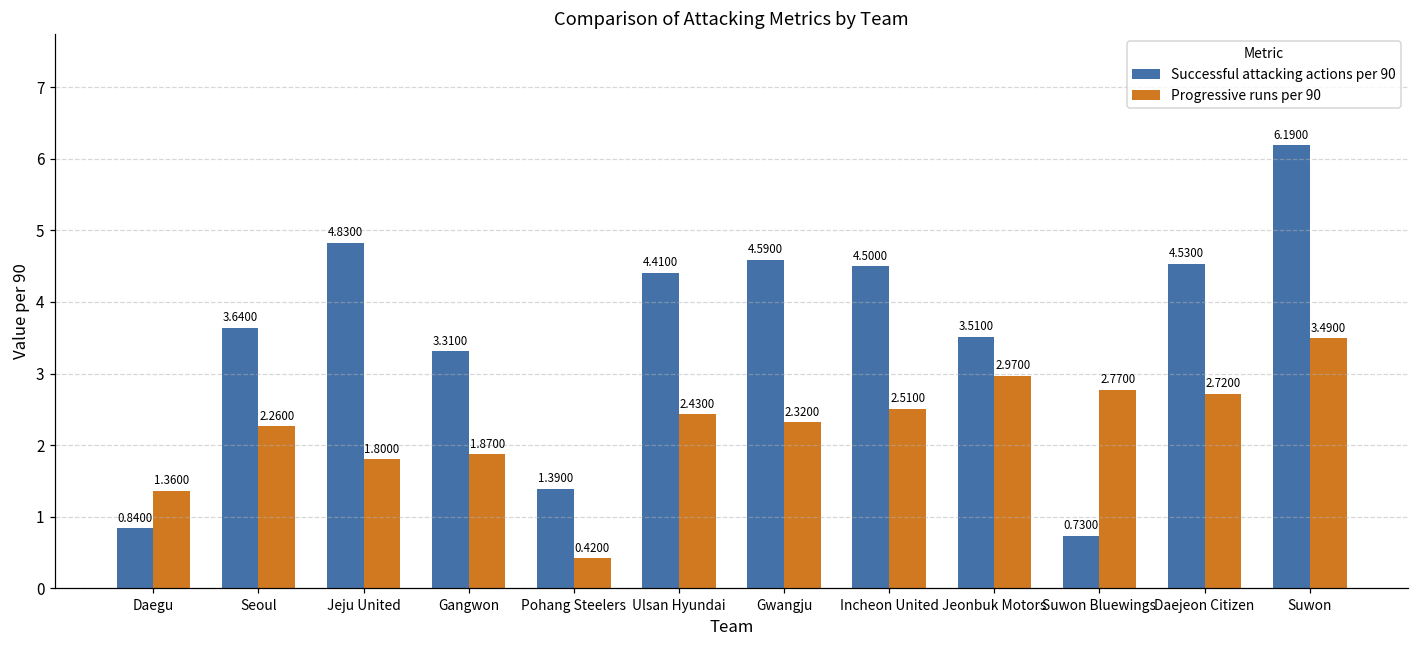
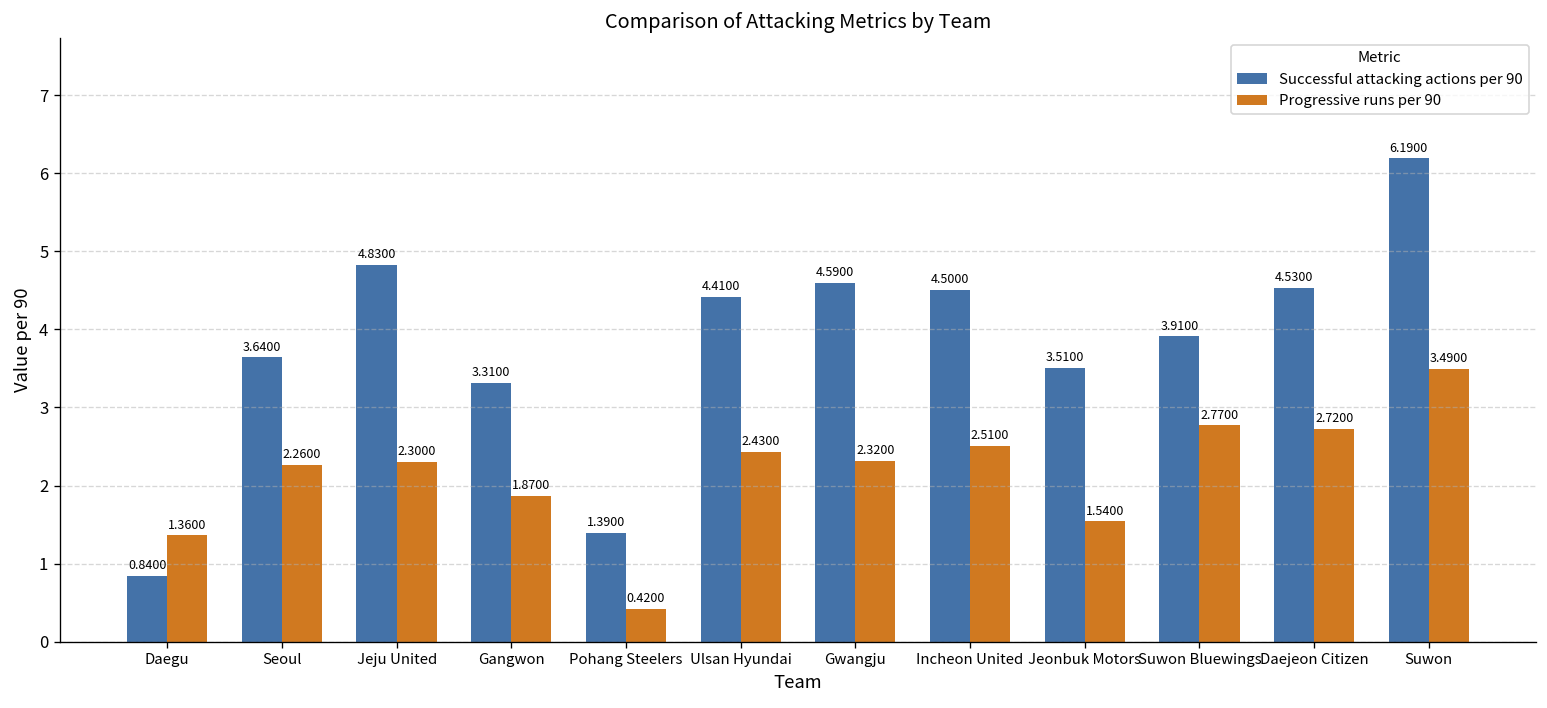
Progressive runs per 90, Jeju United: 1.8000 -> 2.3000
Progressive runs per 90, Jeonbuk Motors: 2.9700 -> 1.5400
Successful attacking actions per 90, Suwon Bluewings: 0.7300 -> 3.9100
